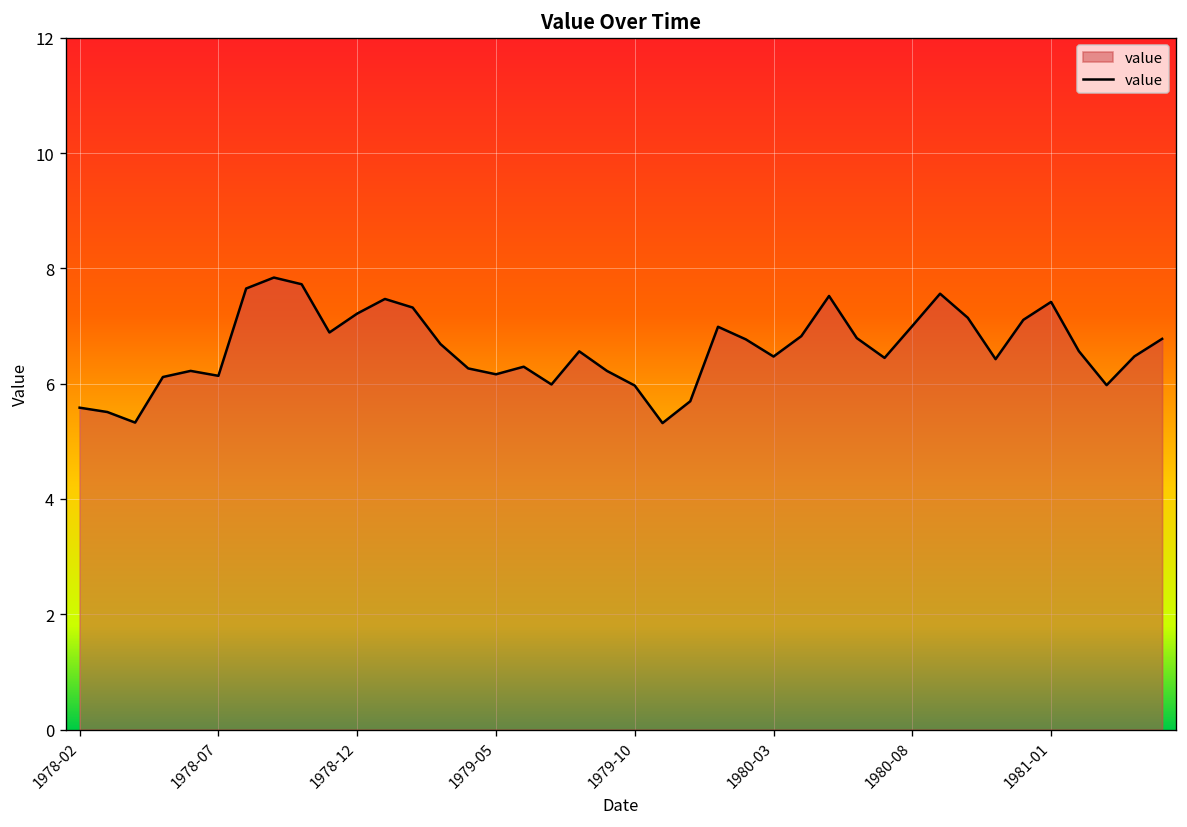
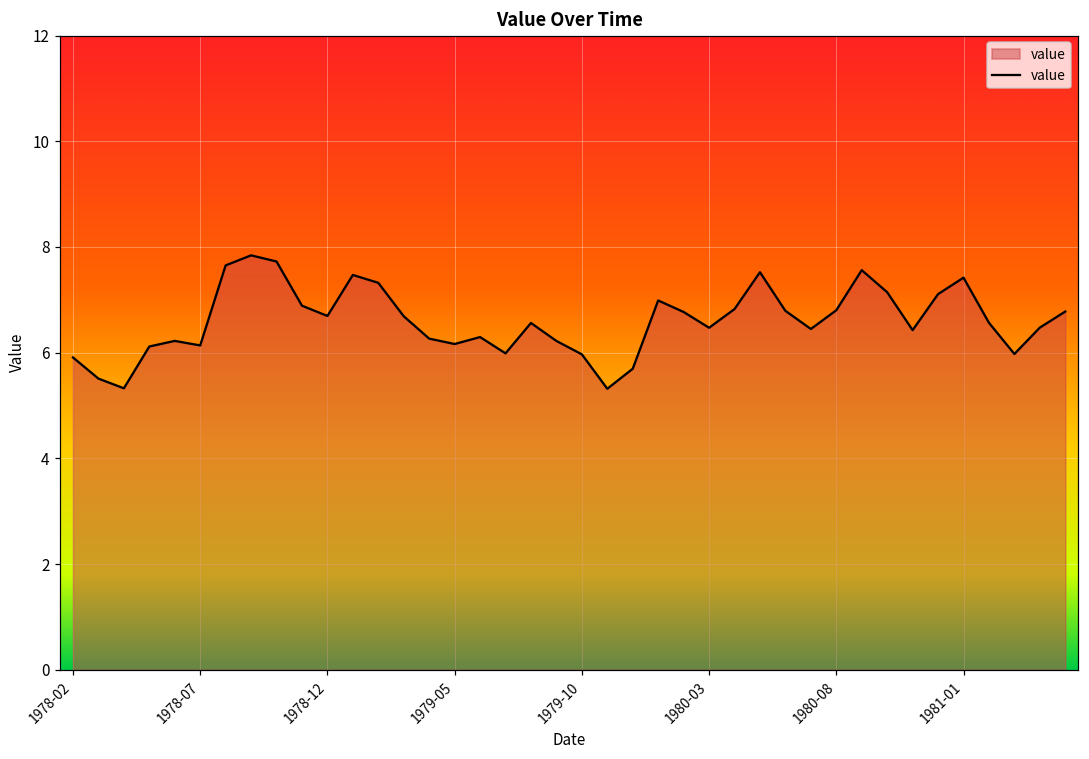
1978-02: 5.6 -> 5.9
1978-12: 7.2 -> 6.7
1980-08: 7.0 -> 6.8
